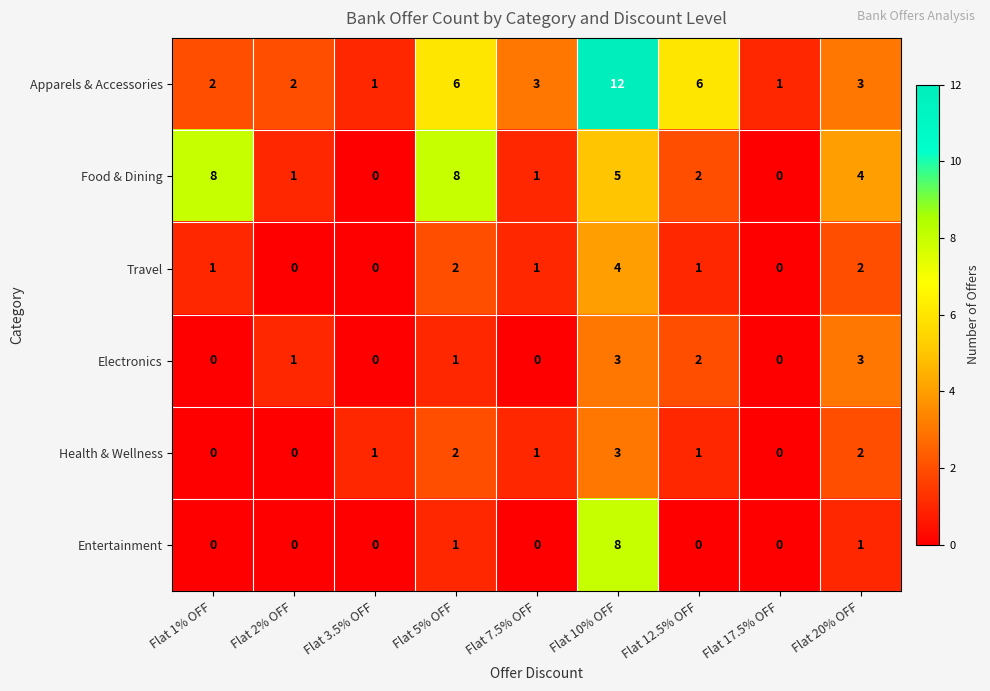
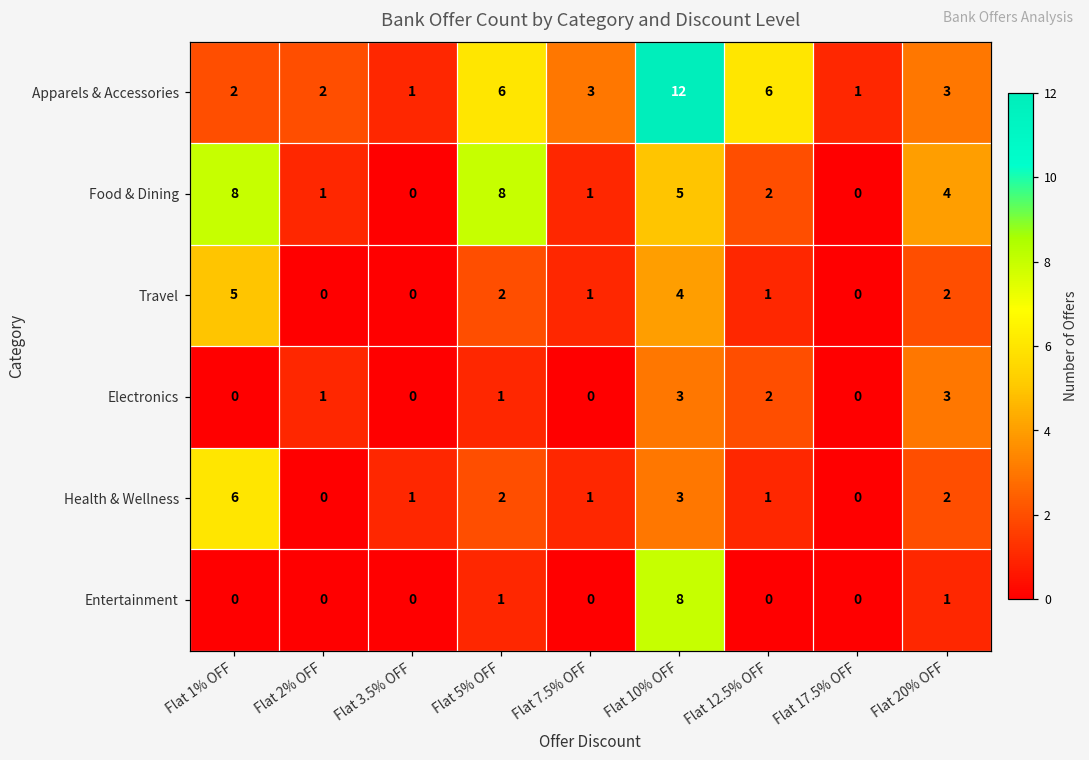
Travel, Flat 1% OFF: 1 -> 5
Health & Wellness, Flat 1% OFF: 0 -> 6
